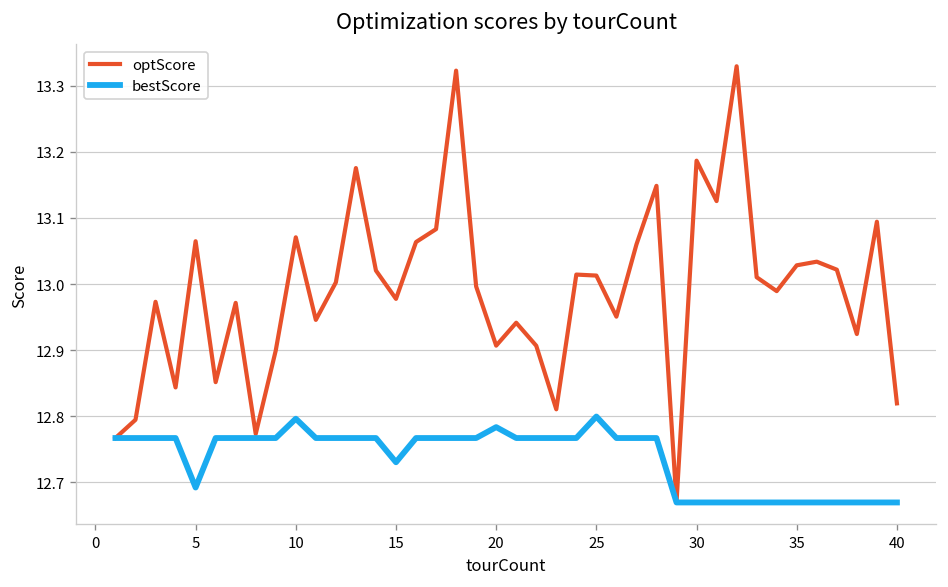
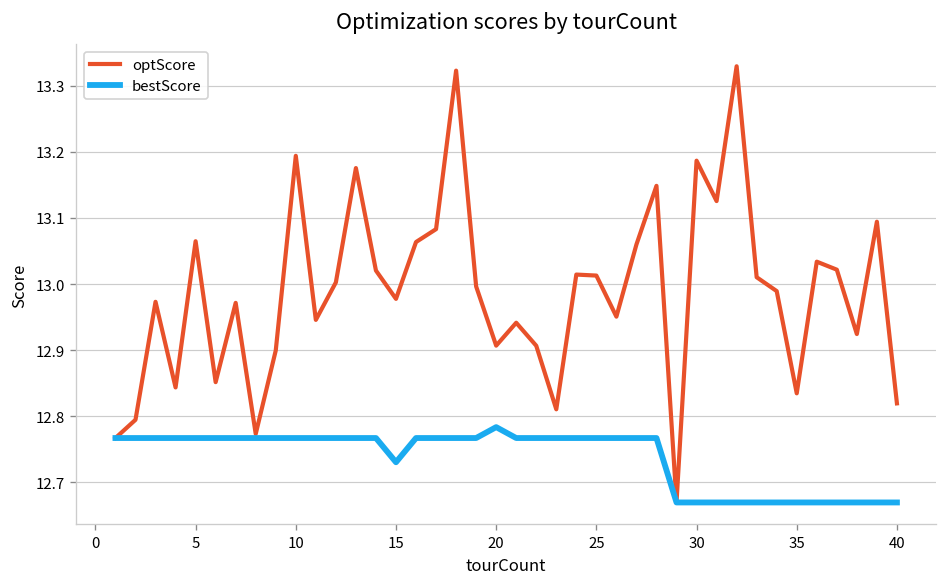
bestScore, 5: 12.69 -> 12.77
optScore, 10: 13.07 -> 13.19
bestScore, 10: 12.80 -> 12.77
bestScore, 25: 12.80 -> 12.77
optScore, 35: 13.03 -> 12.83
